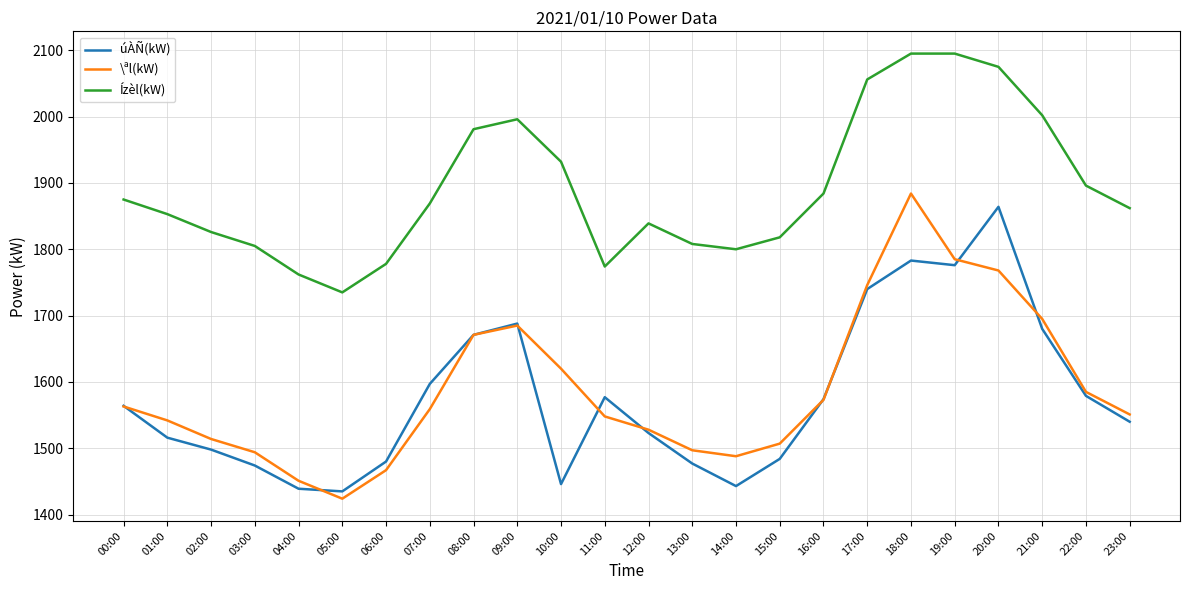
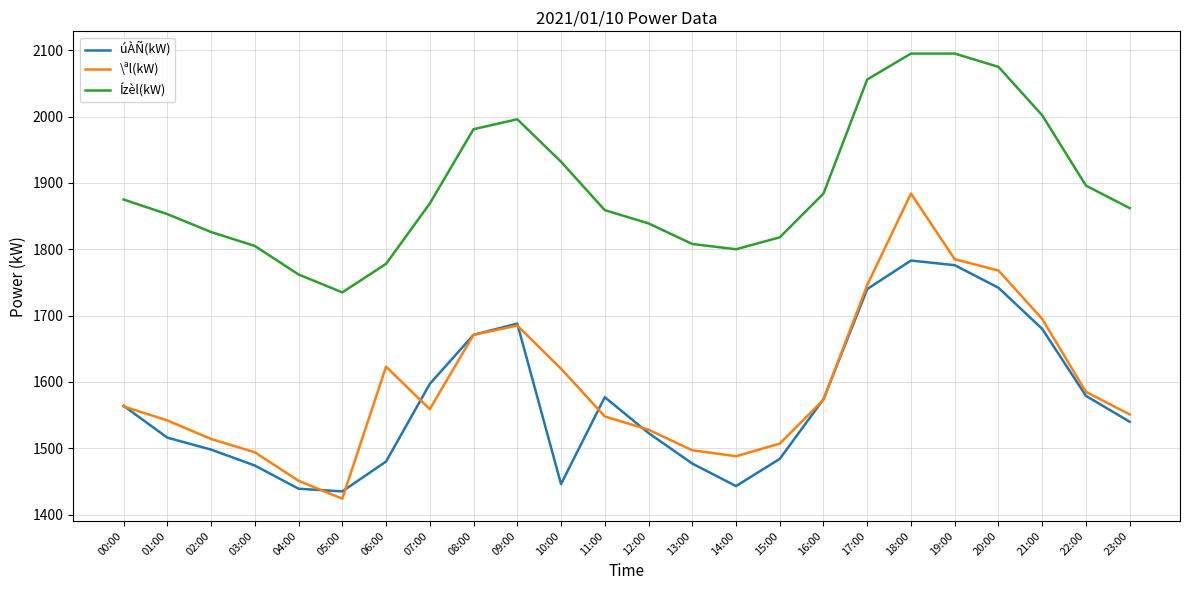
\ªl(kW), 06:00: 1470 -> 1620
Ízèl(kW), 11:00: 1770 -> 1860
úÀÑ(kW), 20:00: 1860 -> 1740
